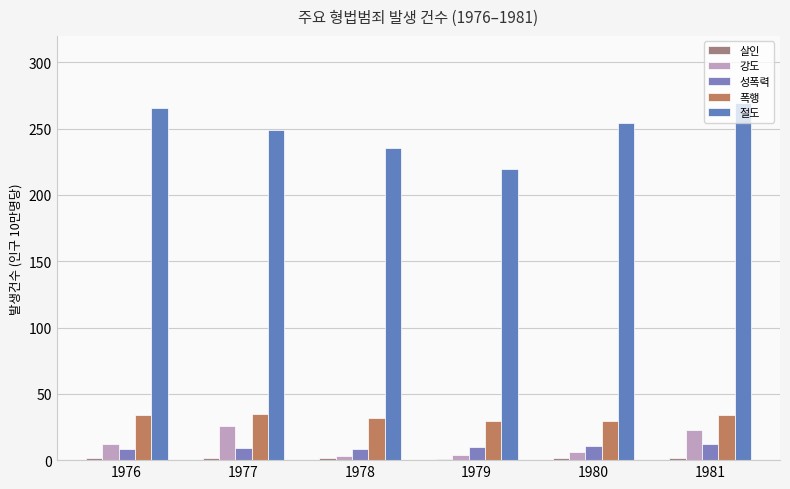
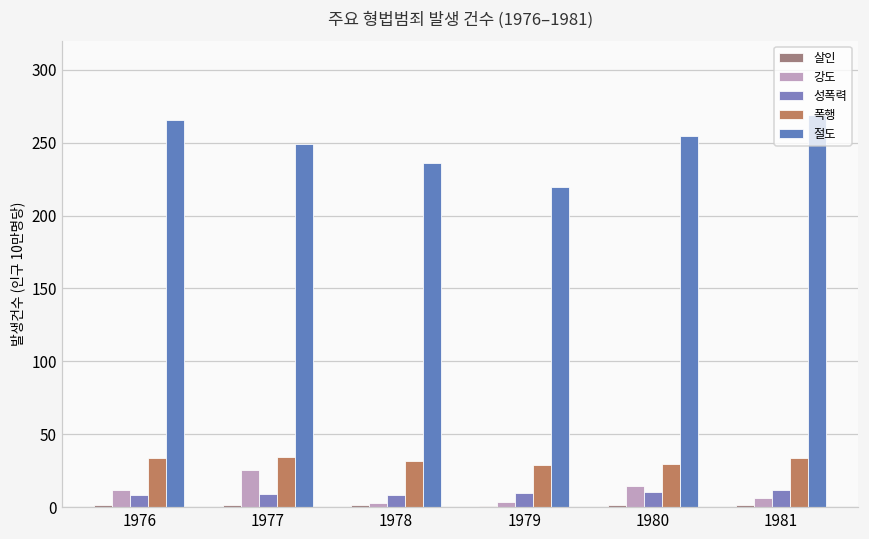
강도, 1980: 6 -> 14
강도, 1981: 23 -> 7
